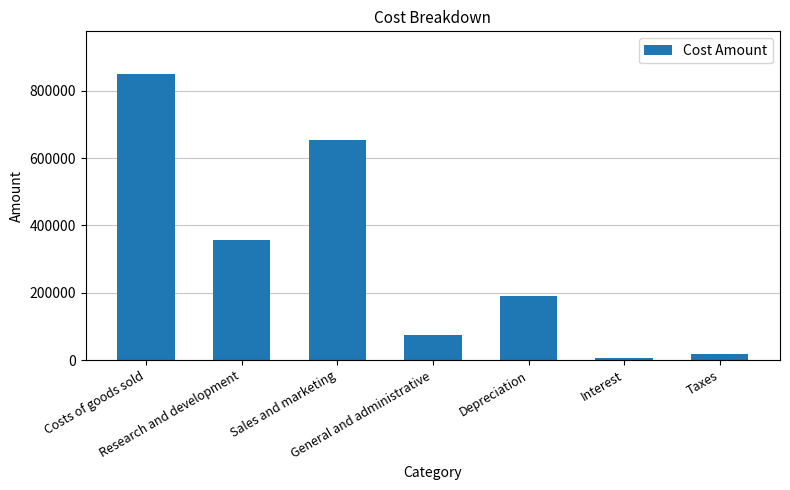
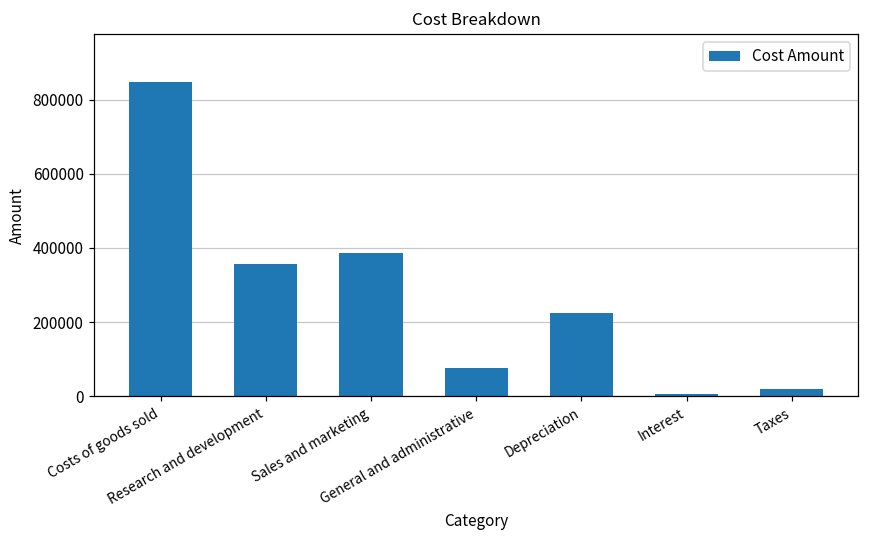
Sales and marketing: 650000 -> 390000
Depreciation: 190000 -> 230000
